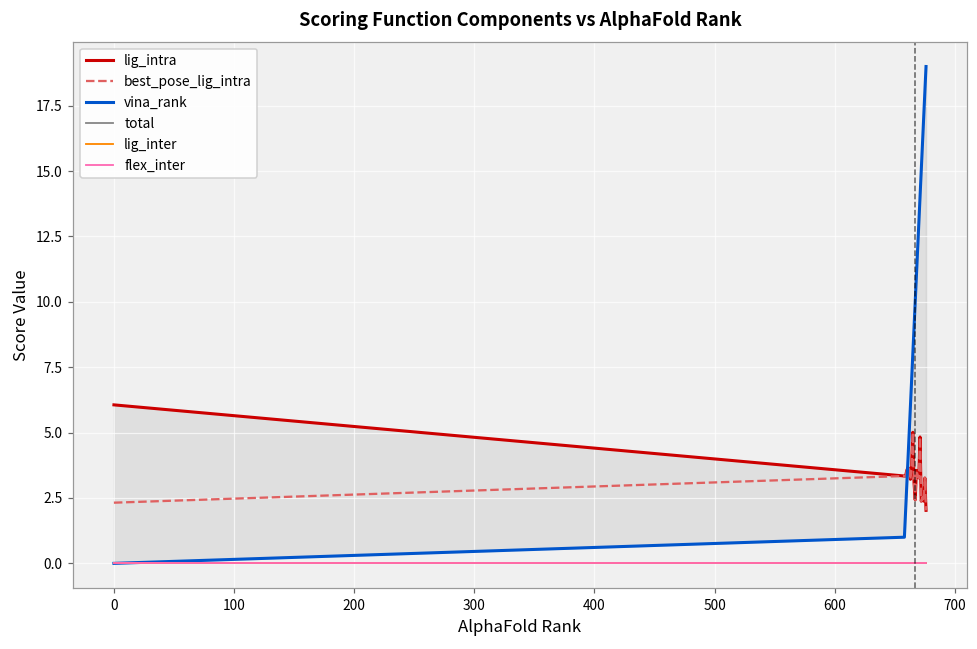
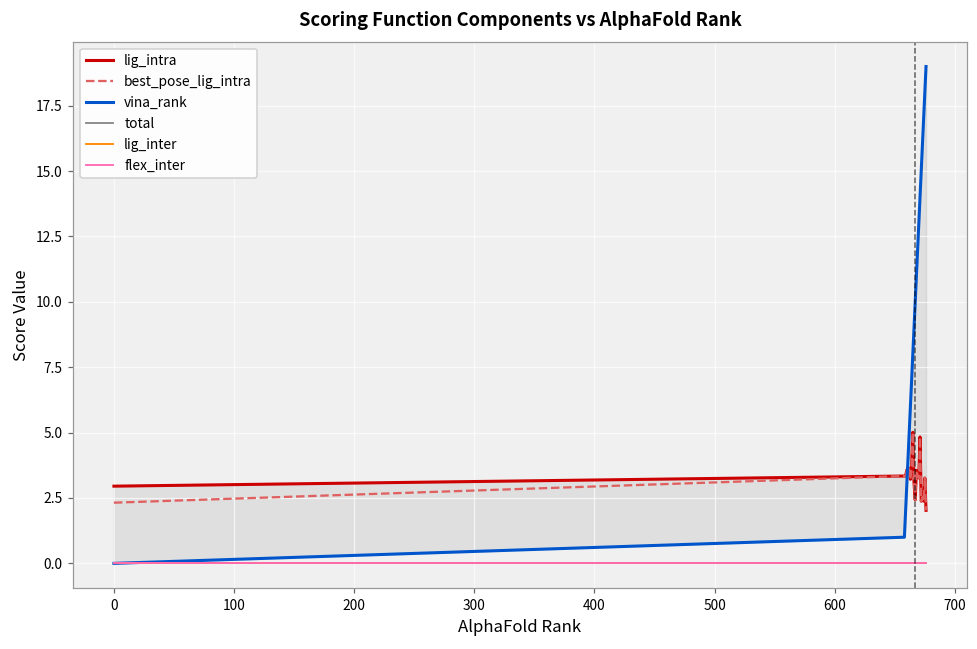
lig_intra, 0: 6.1 -> 3.0
